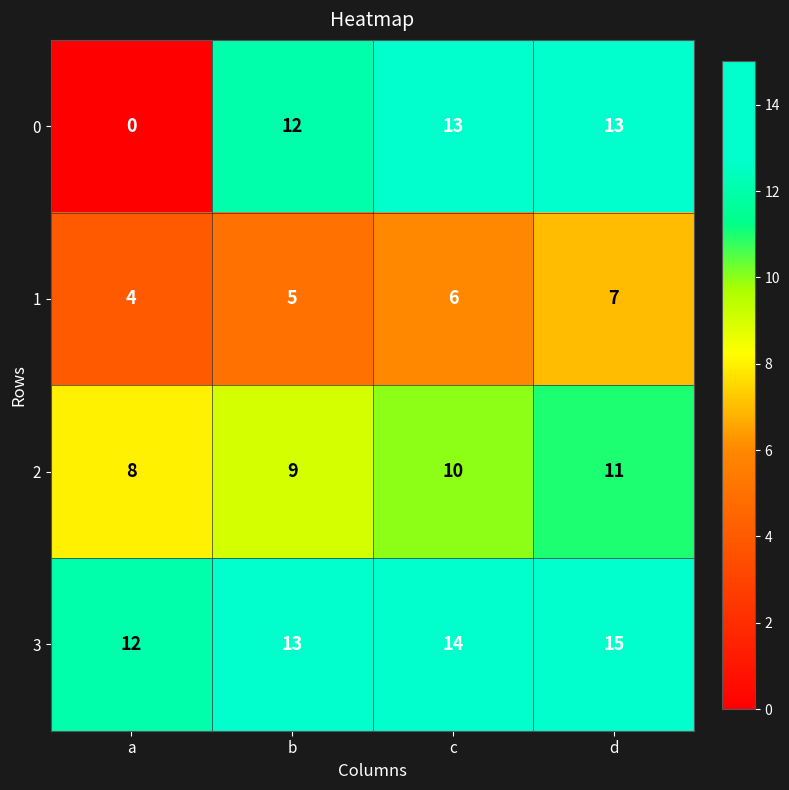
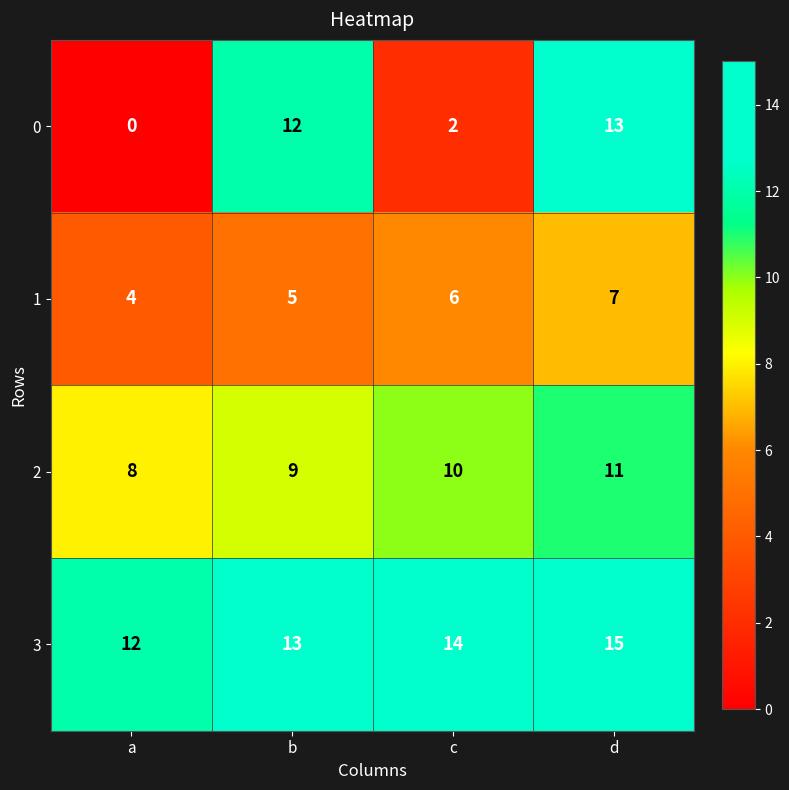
0, c: 13 -> 2
